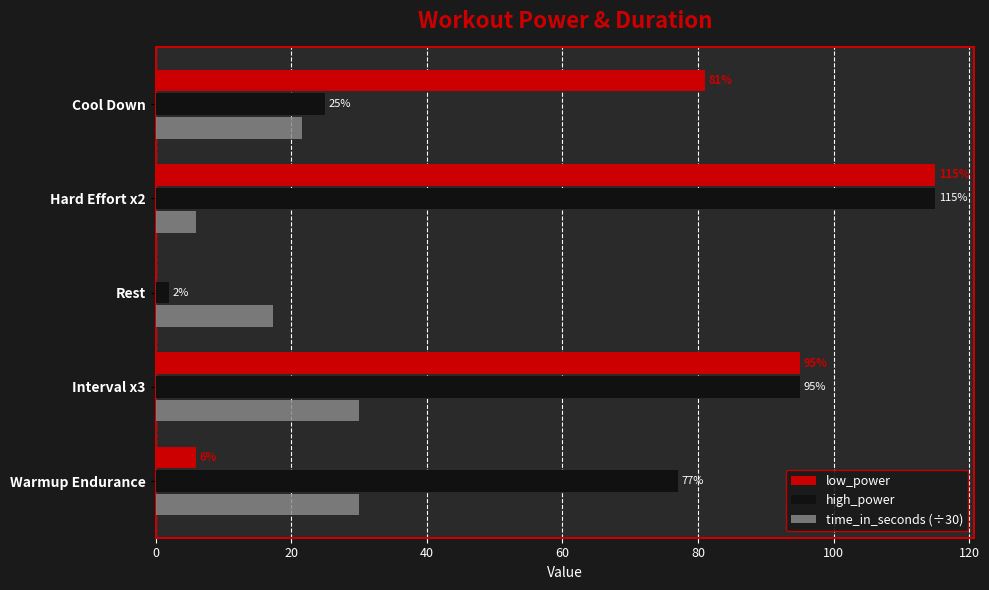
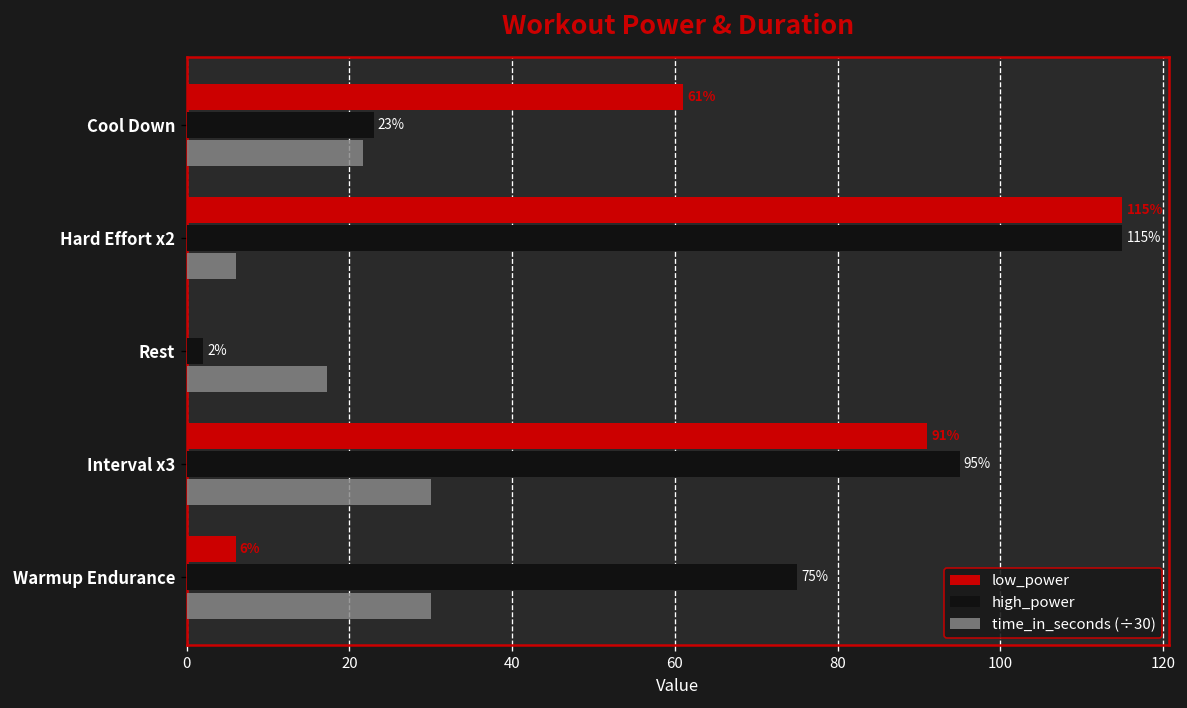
low_power, Cool Down: 81% -> 61%
high_power, Cool Down: 25% -> 23%
low_power, Interval x3: 95% -> 91%
high_power, Warmup Endurance: 77% -> 75%
